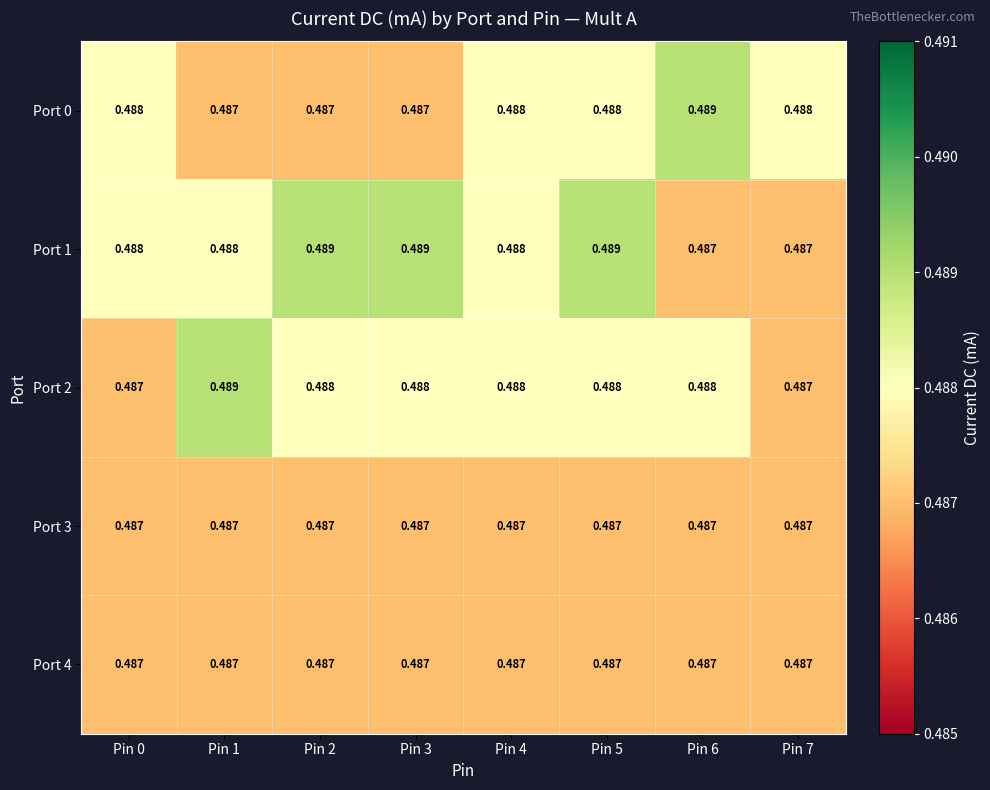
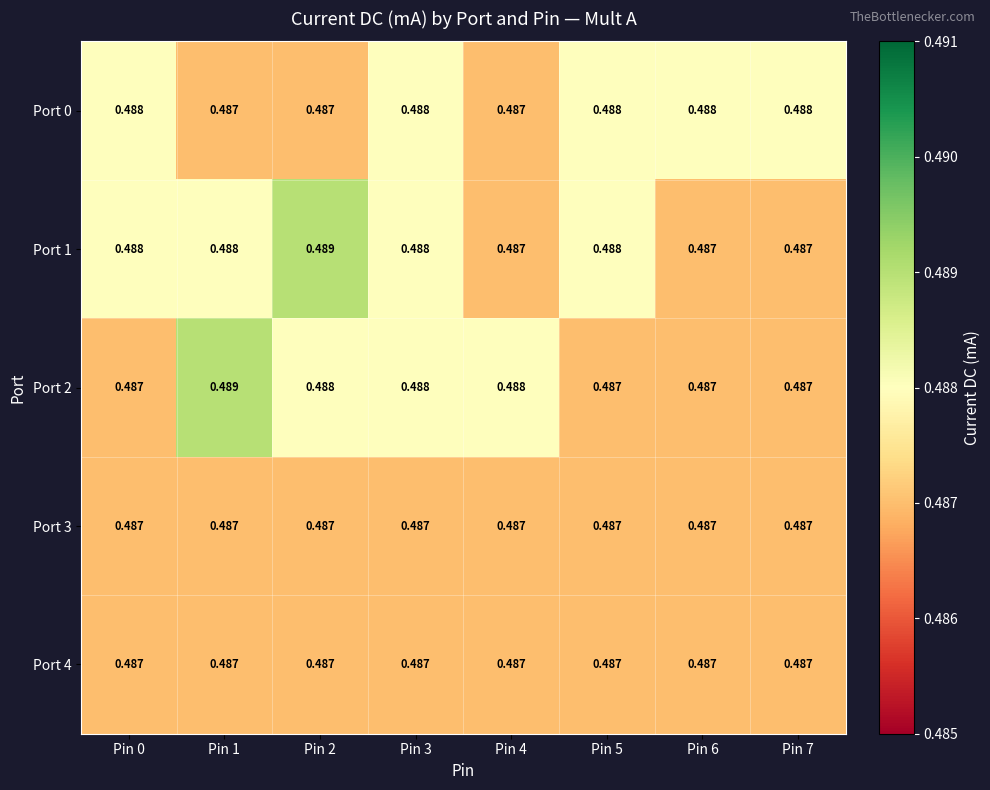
Port 0, Pin 3: 0.487 -> 0.488
Port 0, Pin 4: 0.488 -> 0.487
Port 0, Pin 6: 0.489 -> 0.488
Port 1, Pin 3: 0.489 -> 0.488
Port 1, Pin 4: 0.488 -> 0.487
Port 1, Pin 5: 0.489 -> 0.488
Port 2, Pin 5: 0.488 -> 0.487
Port 2, Pin 6: 0.488 -> 0.487
